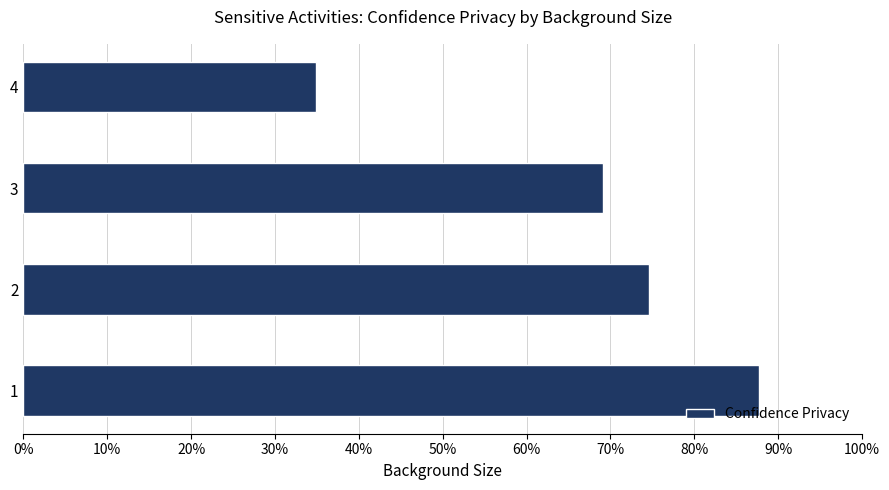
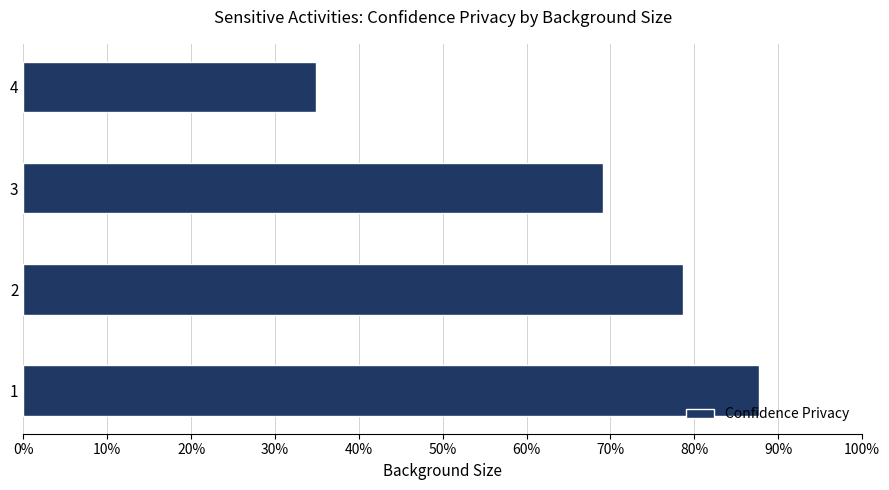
2: 75% -> 79%
